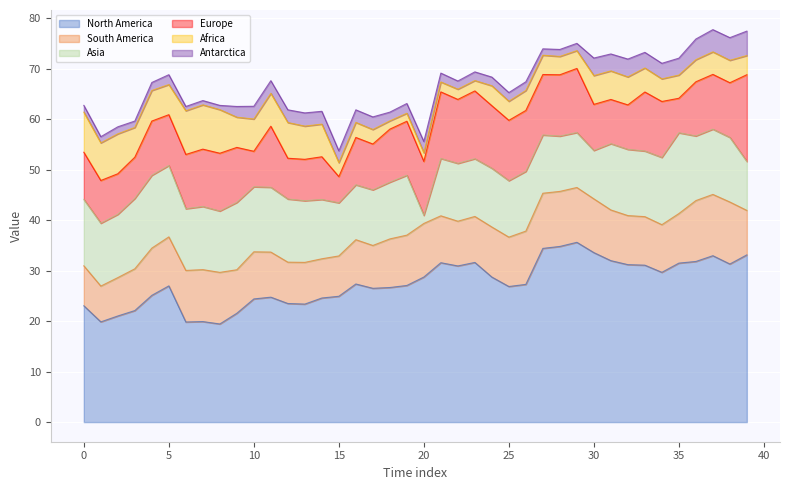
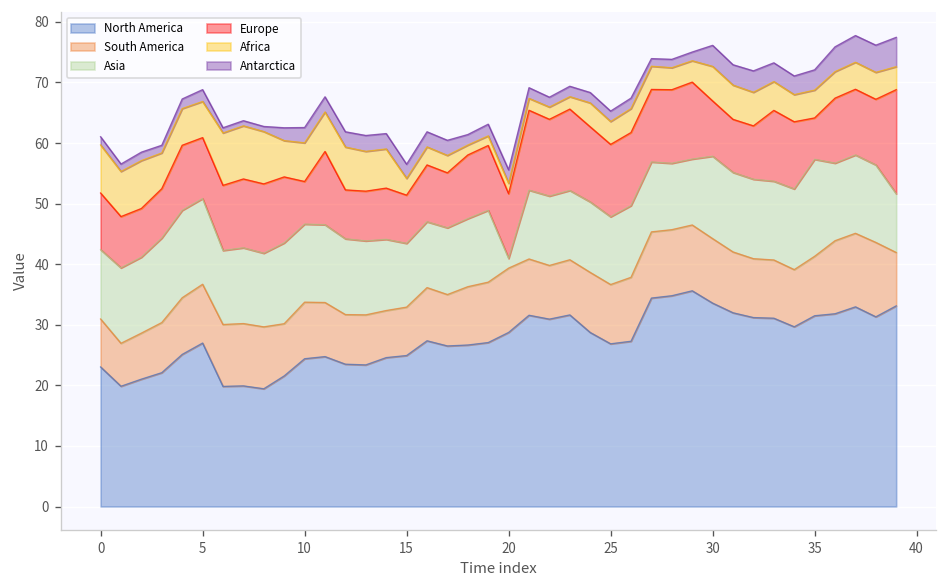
Asia, 0: 13 -> 11
Europe, 15: 5 -> 8
Asia, 30: 10 -> 14
